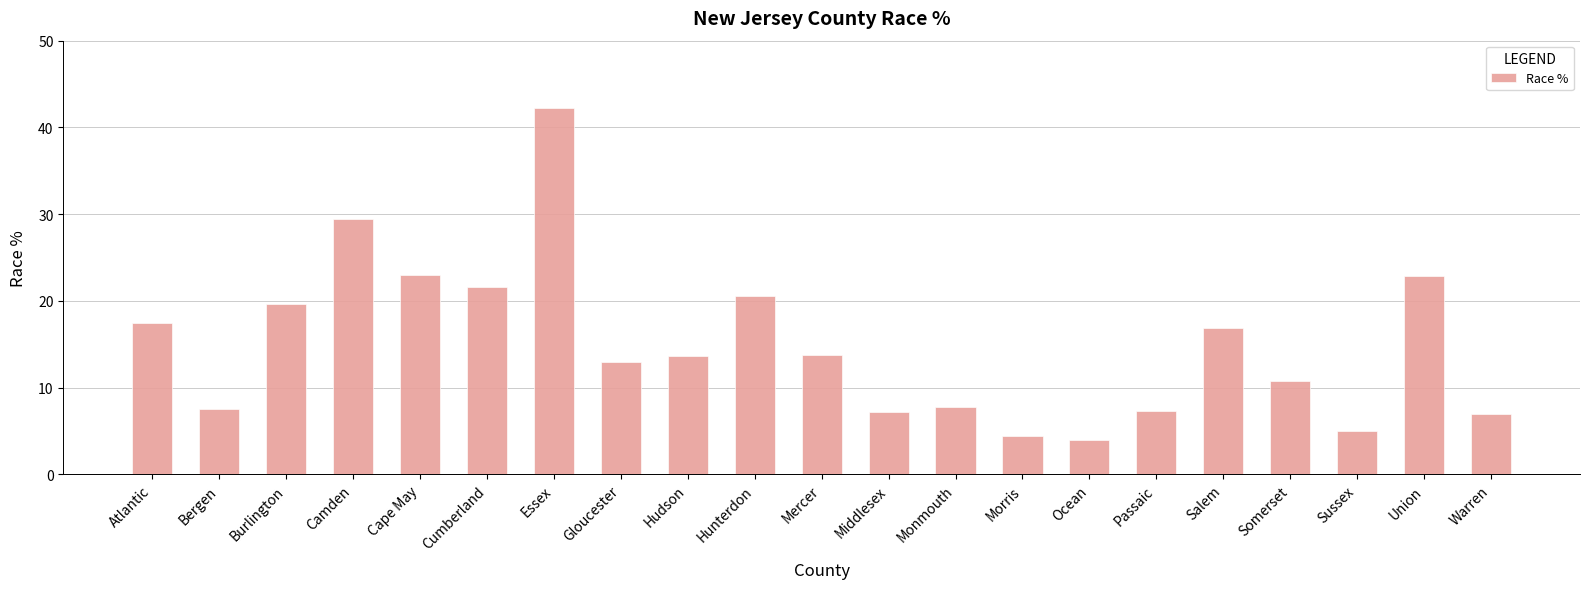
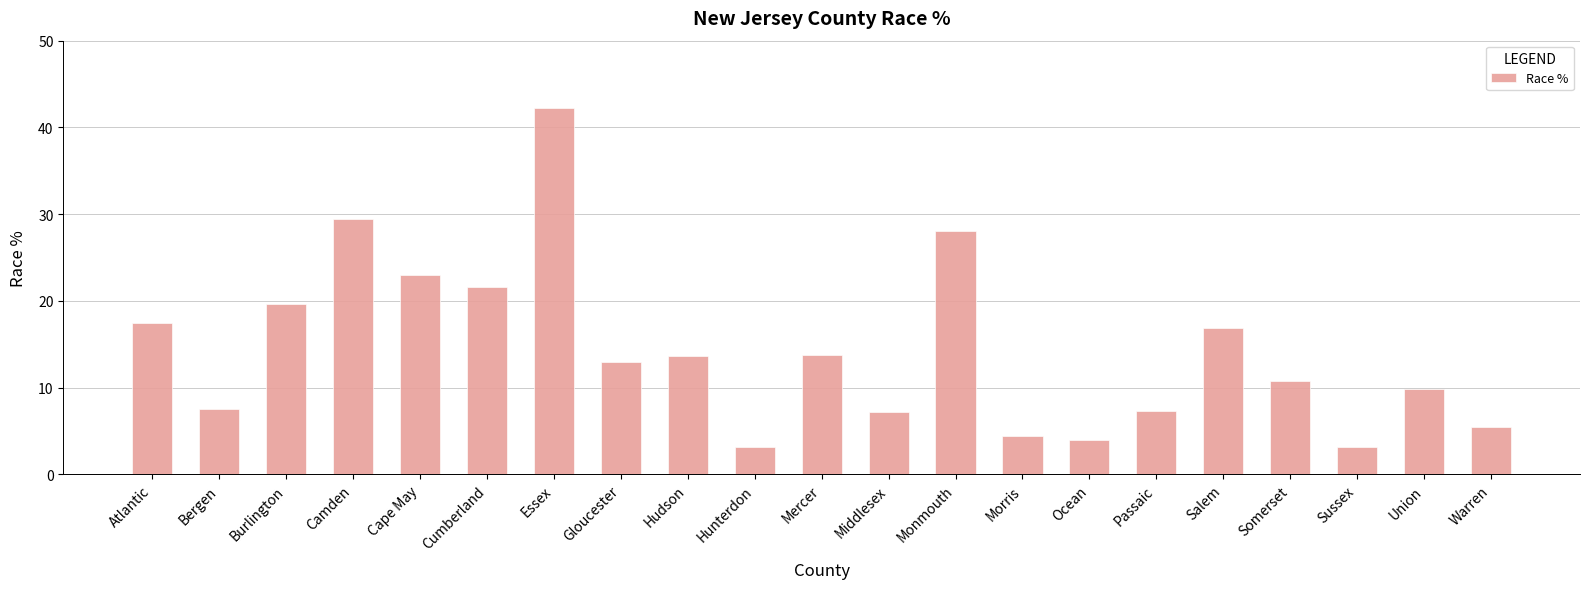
Hunterdon: 21 -> 3
Monmouth: 8 -> 28
Sussex: 5 -> 3
Union: 23 -> 10
Warren: 7 -> 6
